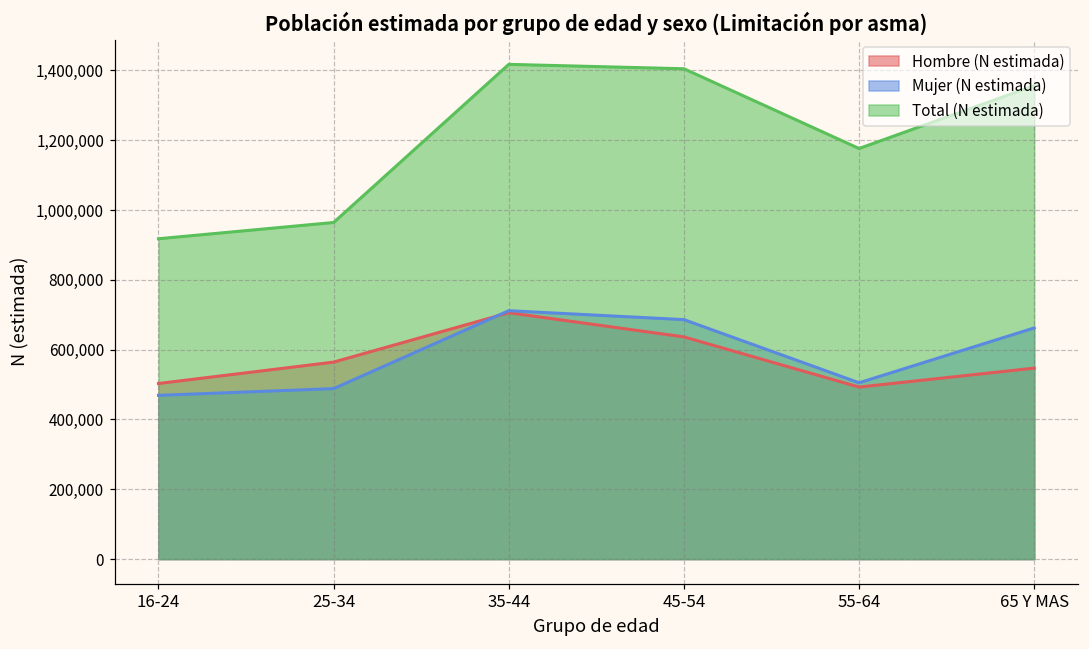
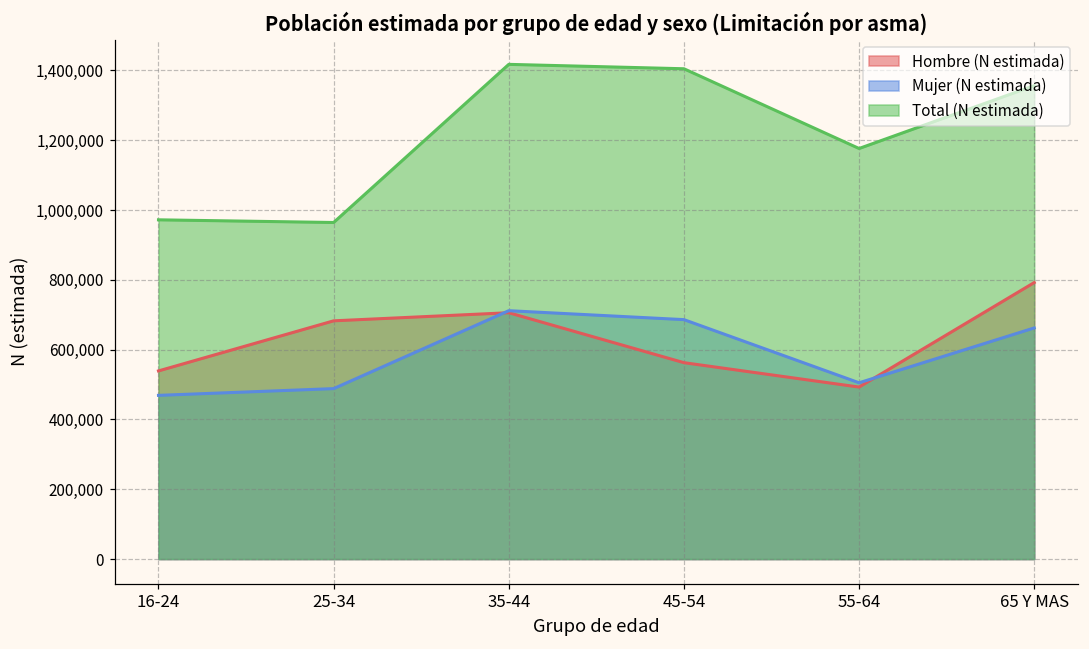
Hombre (N estimada), 16-24: 500,000 -> 540,000
Total (N estimada), 16-24: 920,000 -> 970,000
Hombre (N estimada), 25-34: 560,000 -> 680,000
Hombre (N estimada), 45-54: 640,000 -> 560,000
Hombre (N estimada), 65 Y MAS: 550,000 -> 790,000
